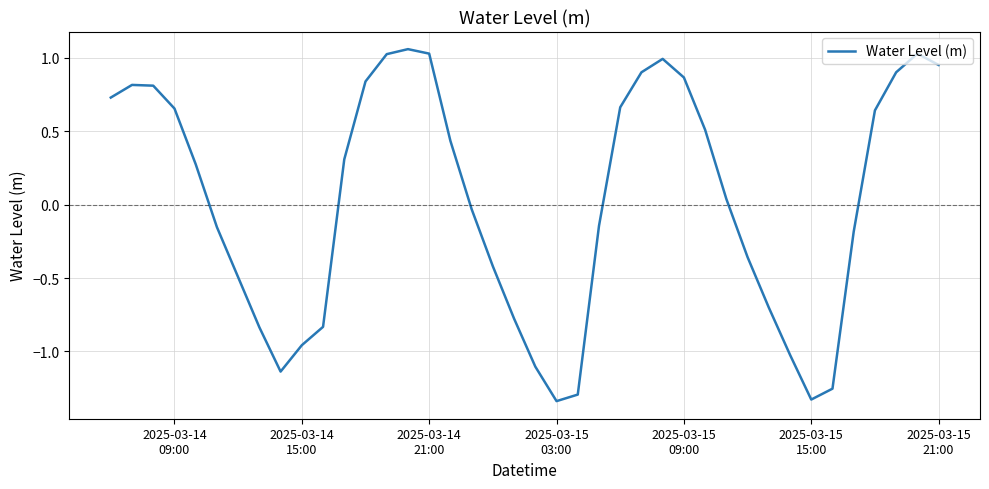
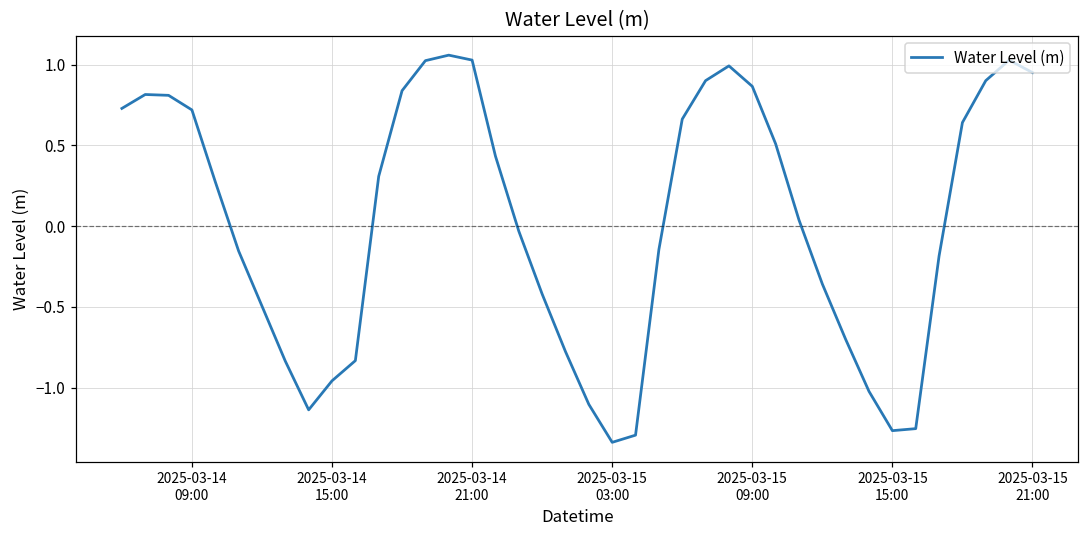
2025-03-14 09:00: 0.65 -> 0.72
2025-03-15 15:00: -1.33 -> -1.27
